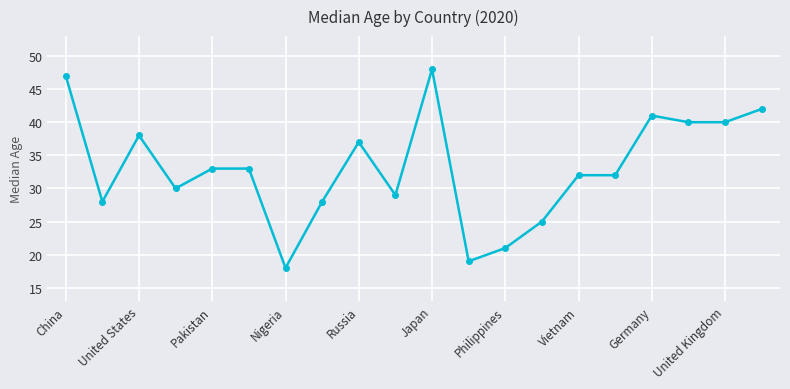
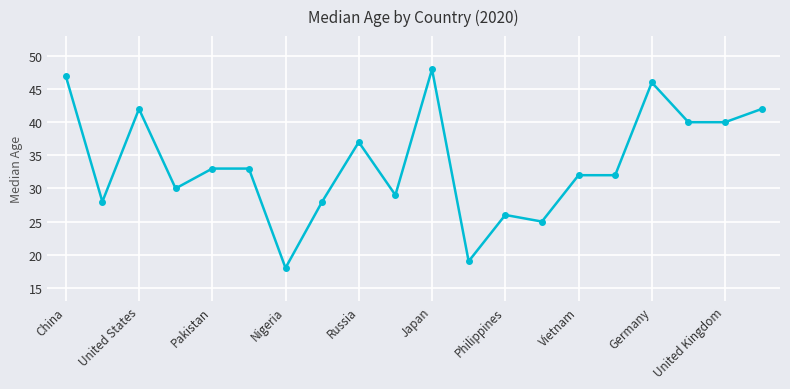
United States: 38 -> 42
Philippines: 21 -> 26
Germany: 41 -> 46
